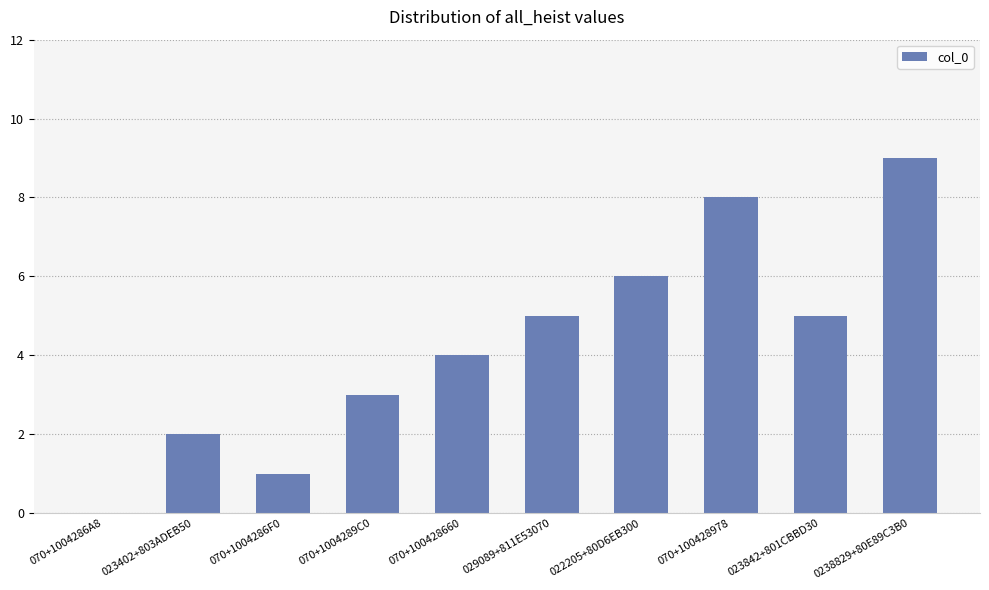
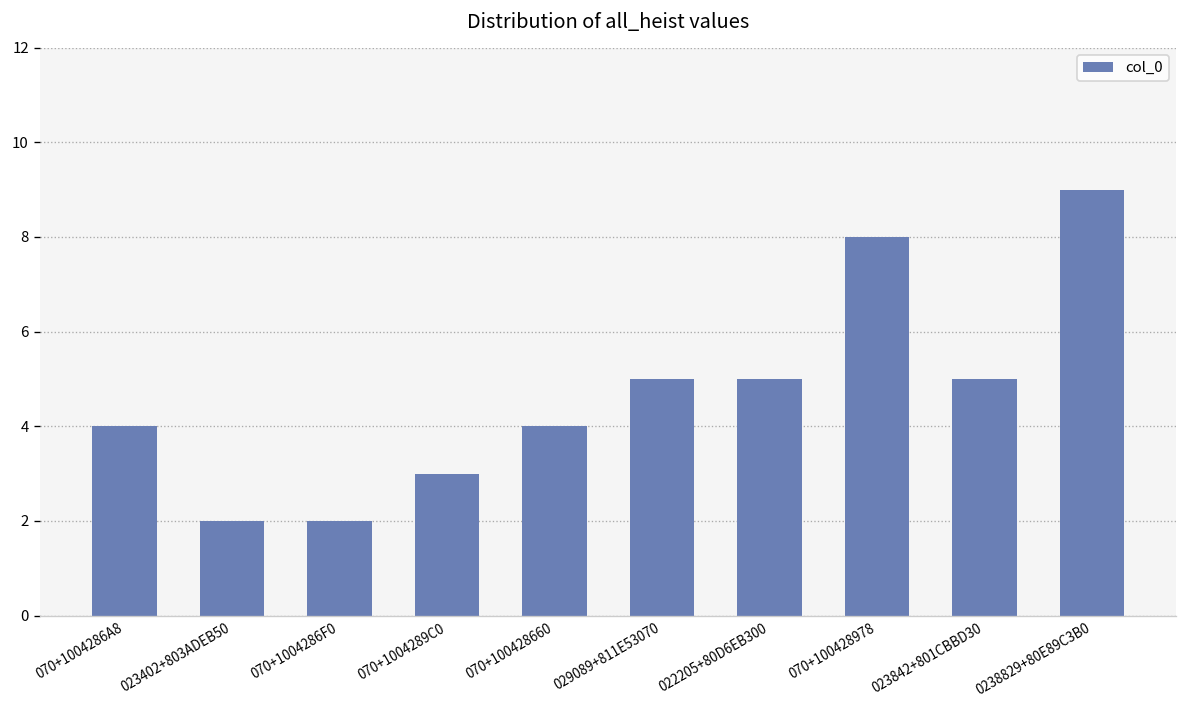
070+1004286A8: 0 -> 4
070+1004286F0: 1 -> 2
022205+80D6EB300: 6 -> 5
